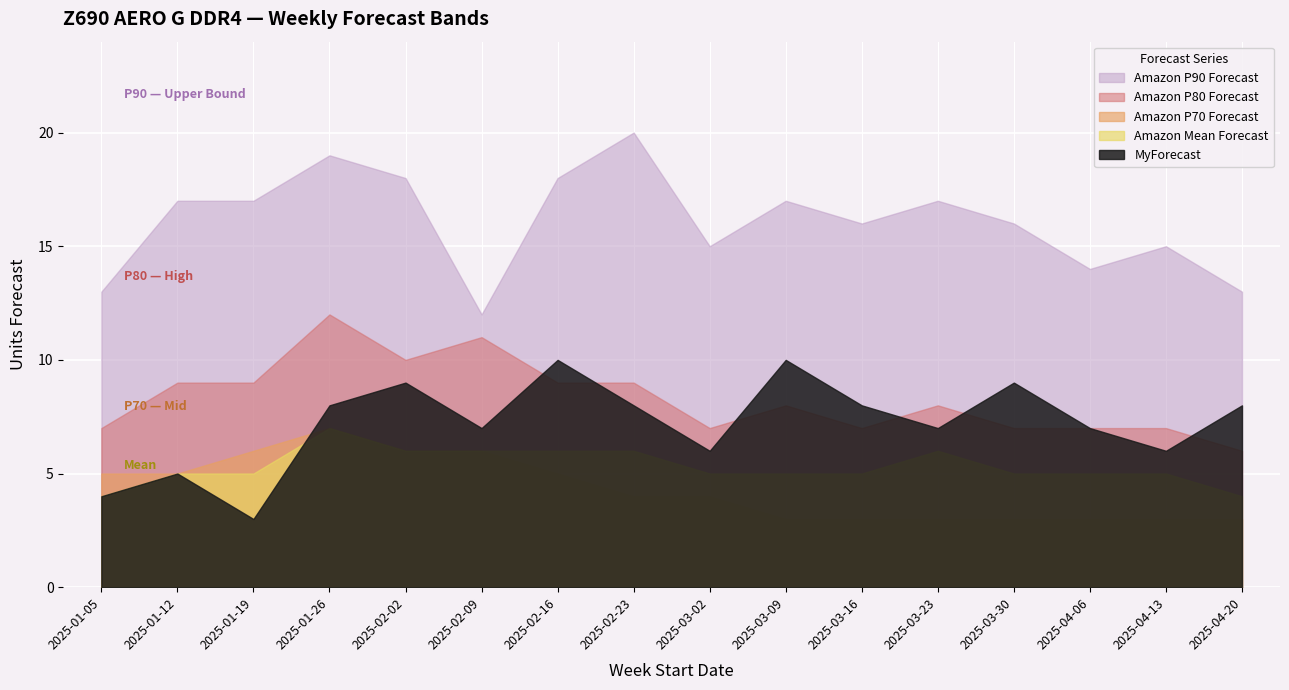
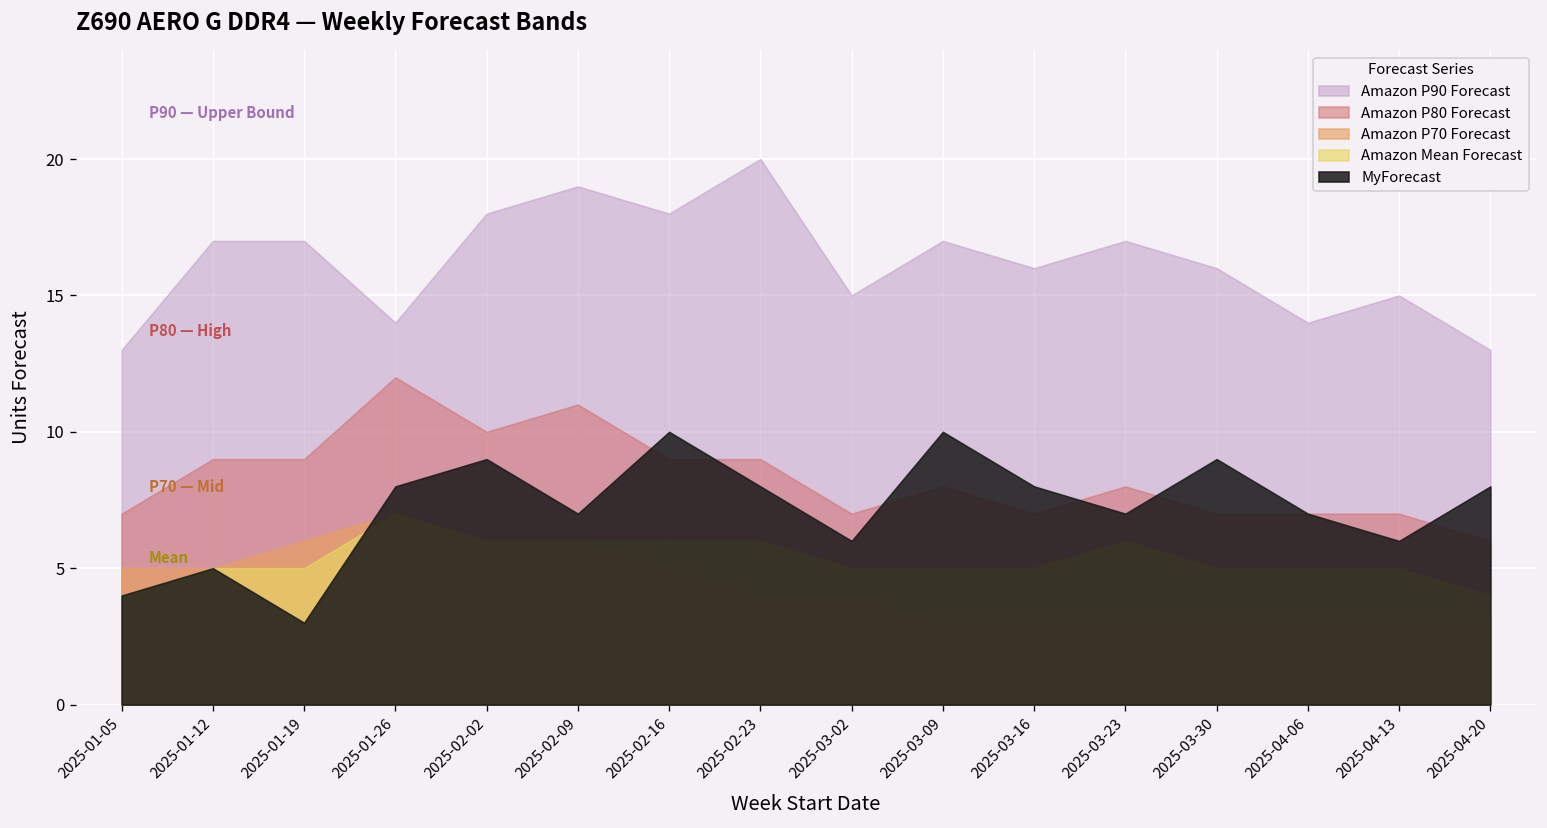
Amazon P90 Forecast, 2025-01-26: 19 -> 14
Amazon P90 Forecast, 2025-02-09: 12 -> 19
